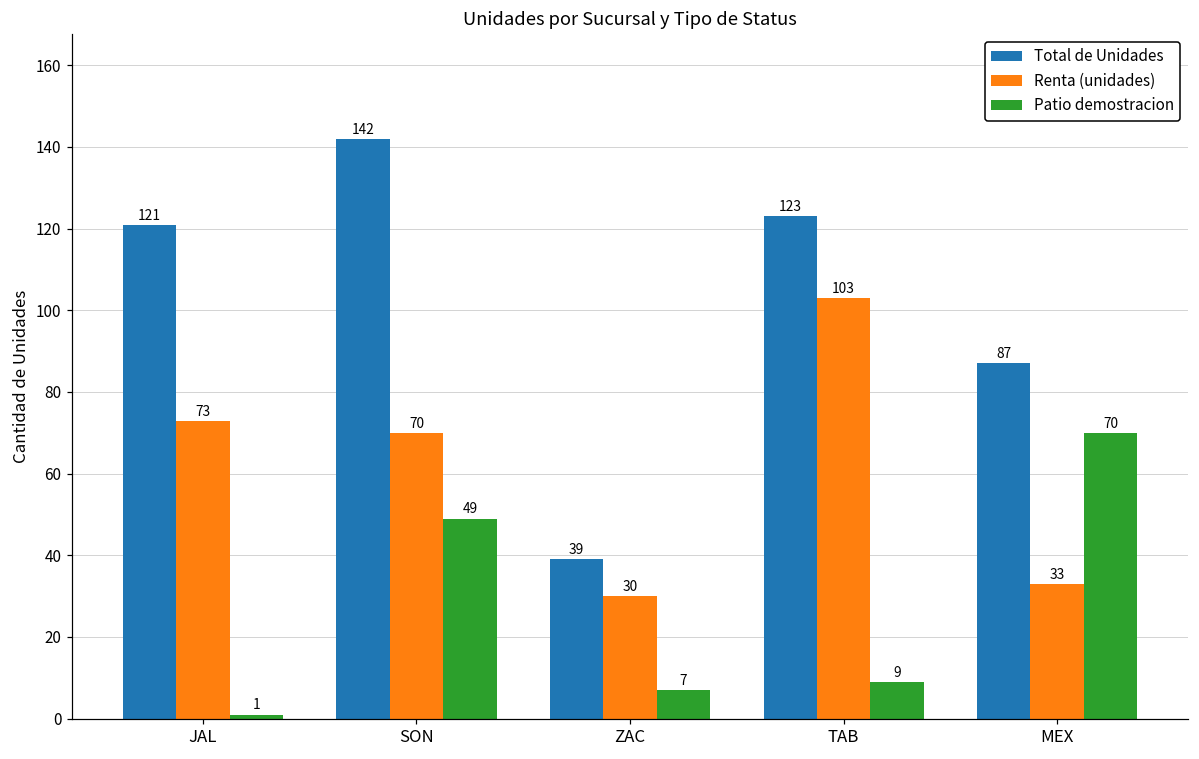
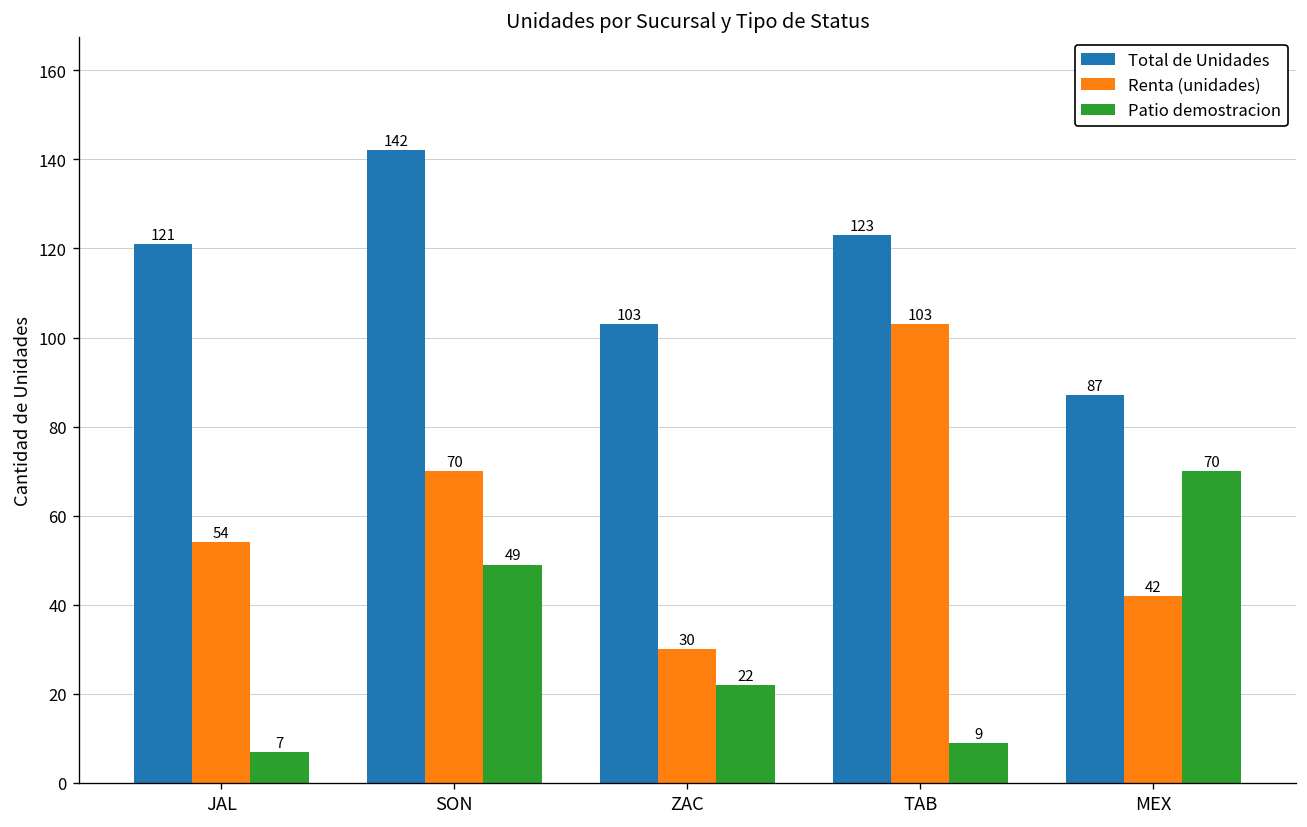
Renta (unidades), JAL: 73 -> 54
Patio demostracion, JAL: 1 -> 7
Total de Unidades, ZAC: 39 -> 103
Patio demostracion, ZAC: 7 -> 22
Renta (unidades), MEX: 33 -> 42
